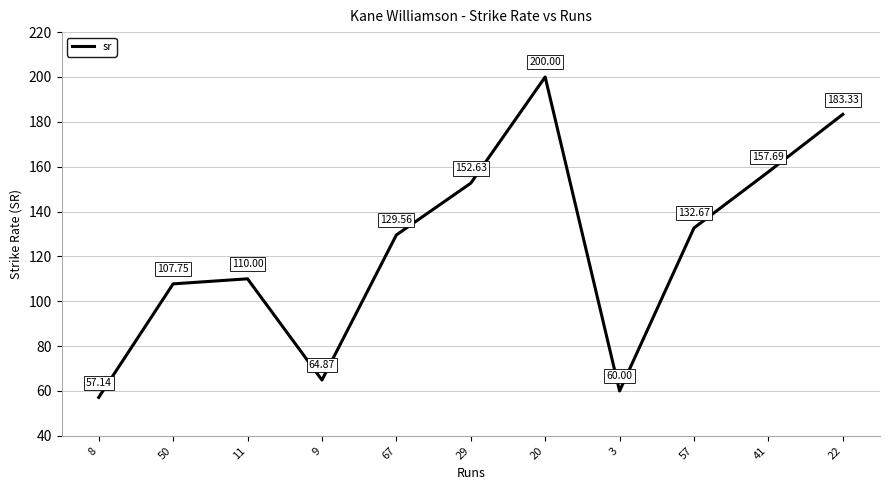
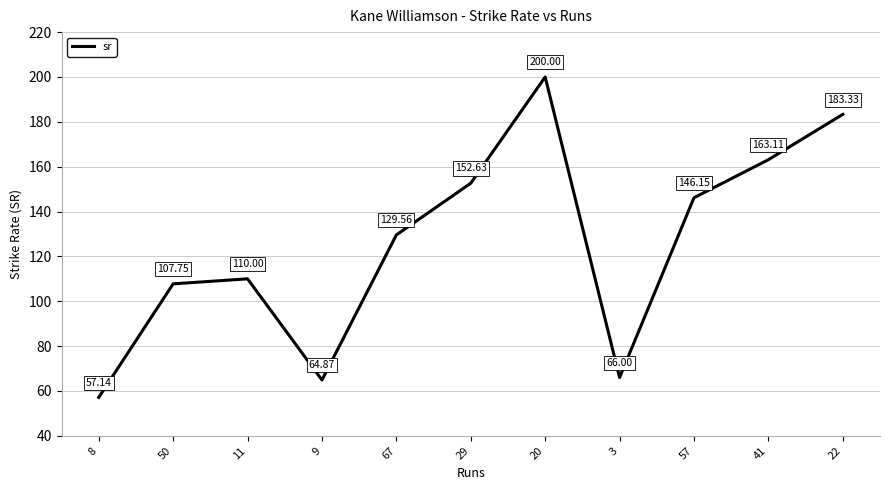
3: 60.00 -> 66.00
57: 132.67 -> 146.15
41: 157.69 -> 163.11
